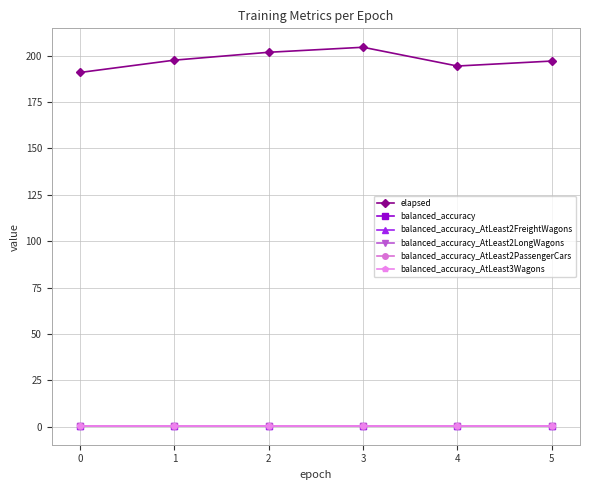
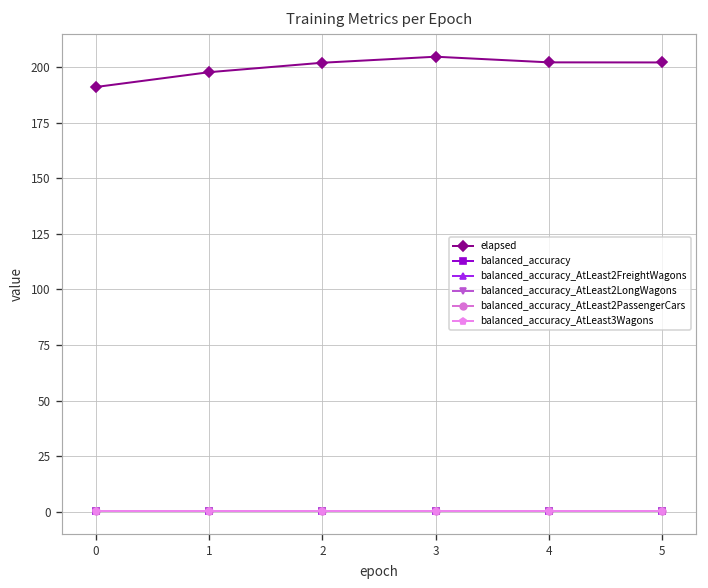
elapsed, 4: 194 -> 202
elapsed, 5: 197 -> 202
